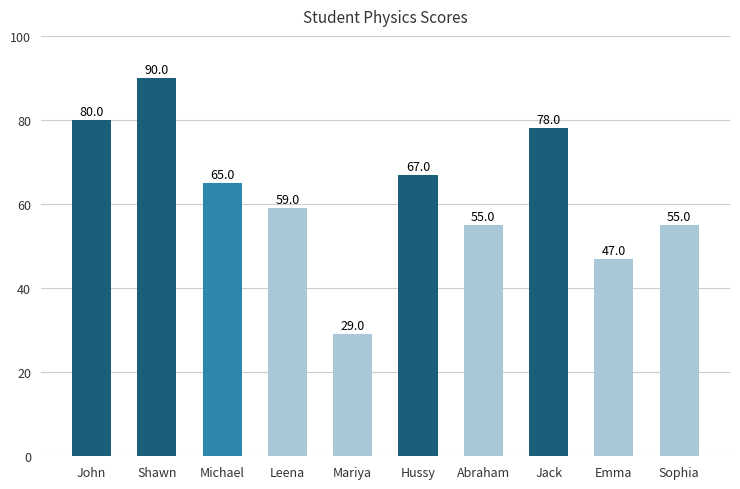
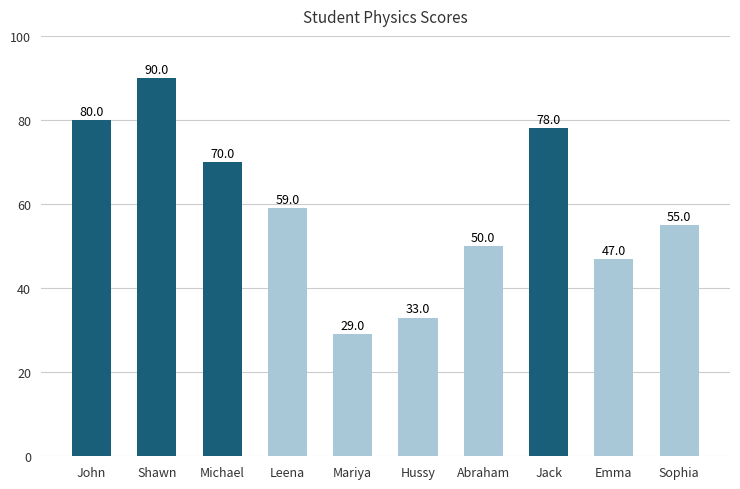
Michael: 65.0 -> 70.0
Hussy: 67.0 -> 33.0
Abraham: 55.0 -> 50.0
